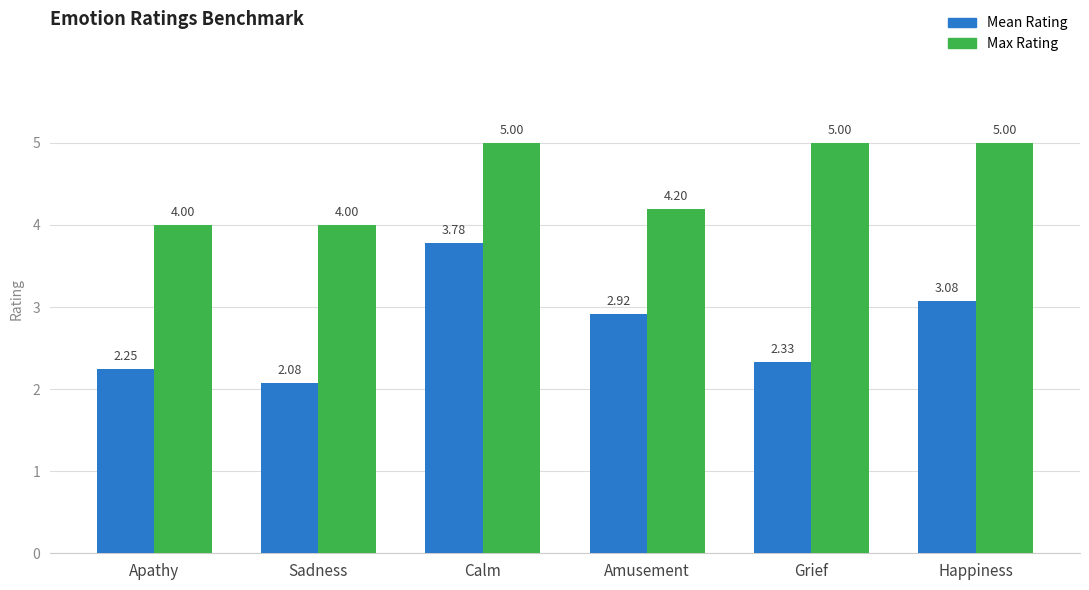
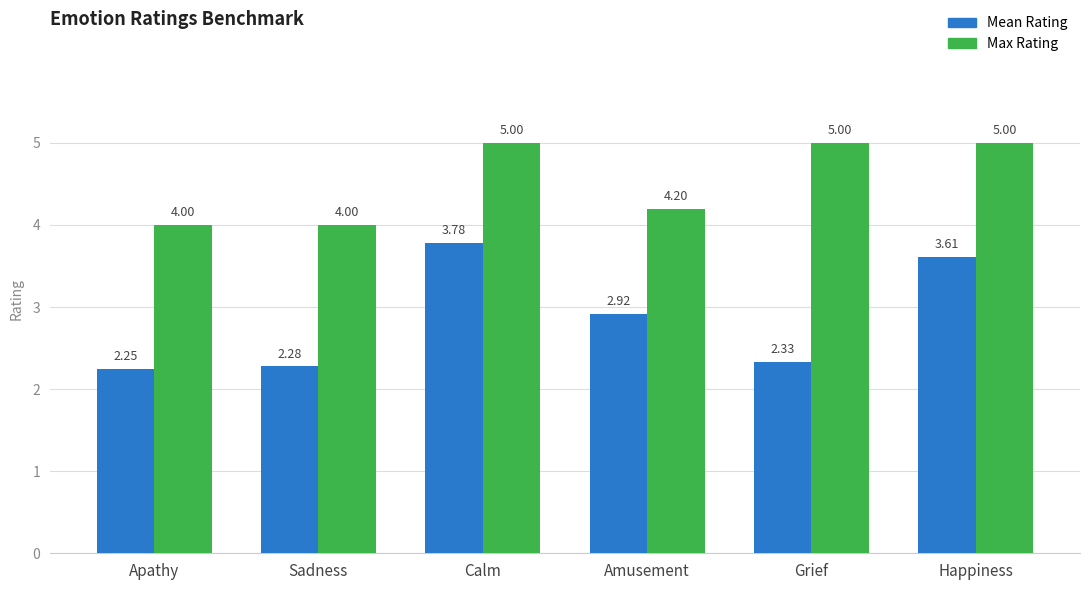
Mean Rating, Sadness: 2.08 -> 2.28
Mean Rating, Happiness: 3.08 -> 3.61
